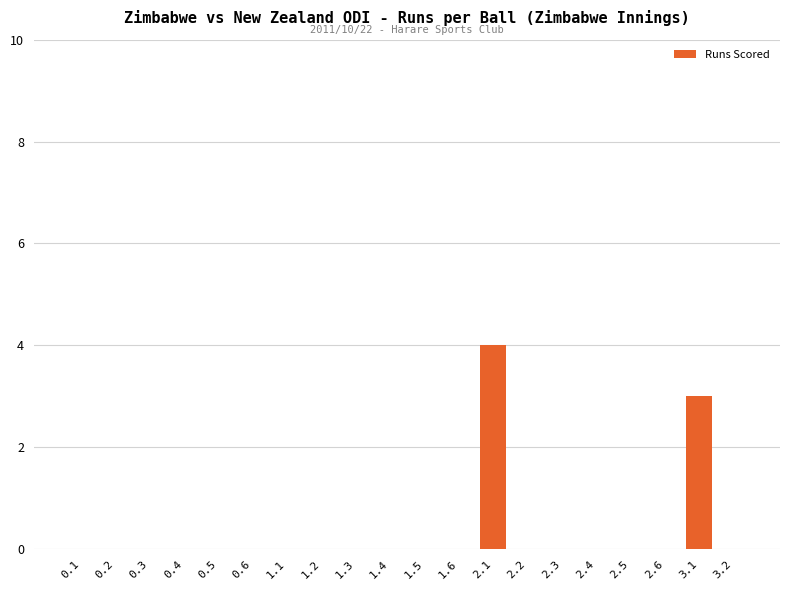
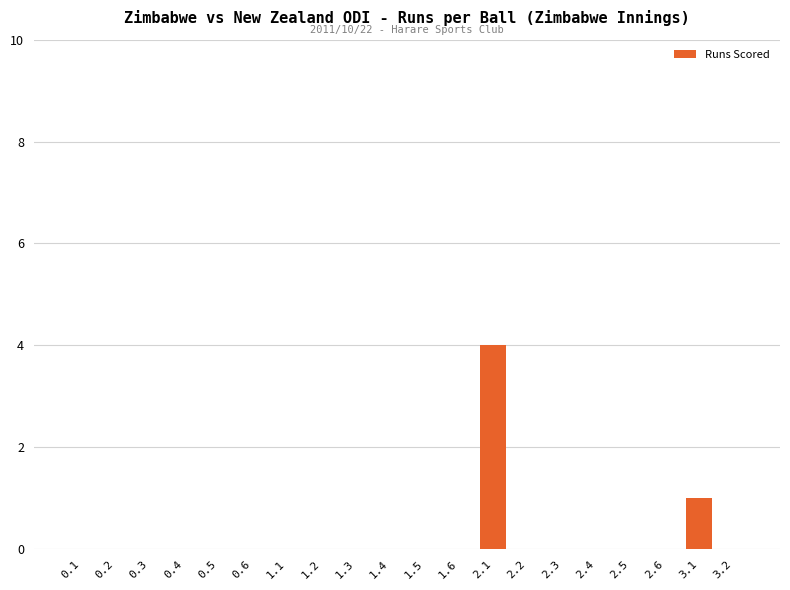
3.1: 3 -> 1
